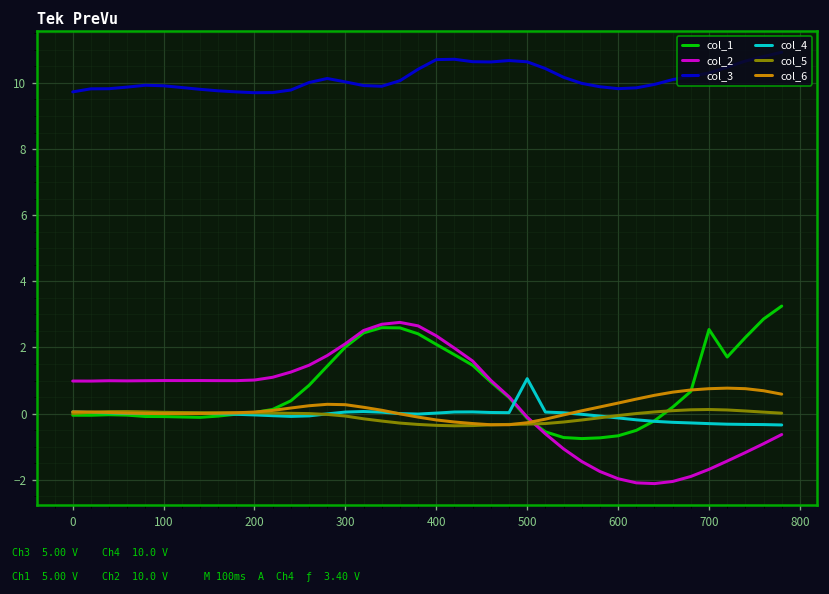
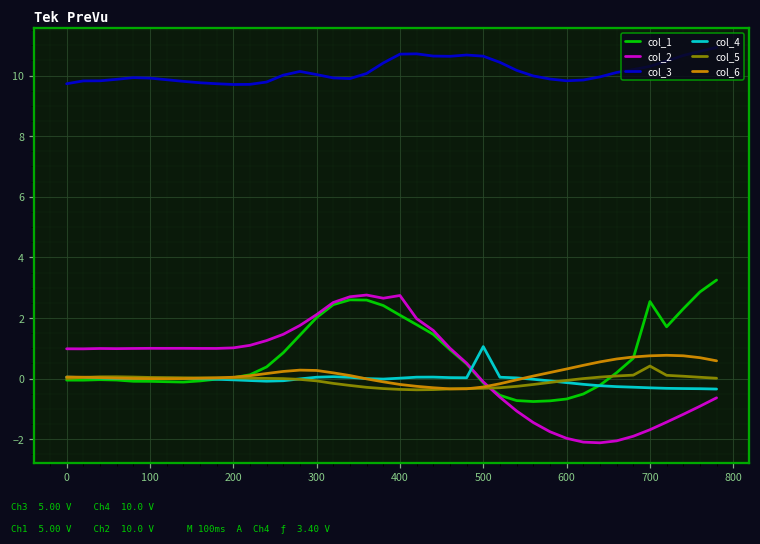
col_2, 400: 2.4 -> 2.7
col_5, 700: 0.1 -> 0.4
